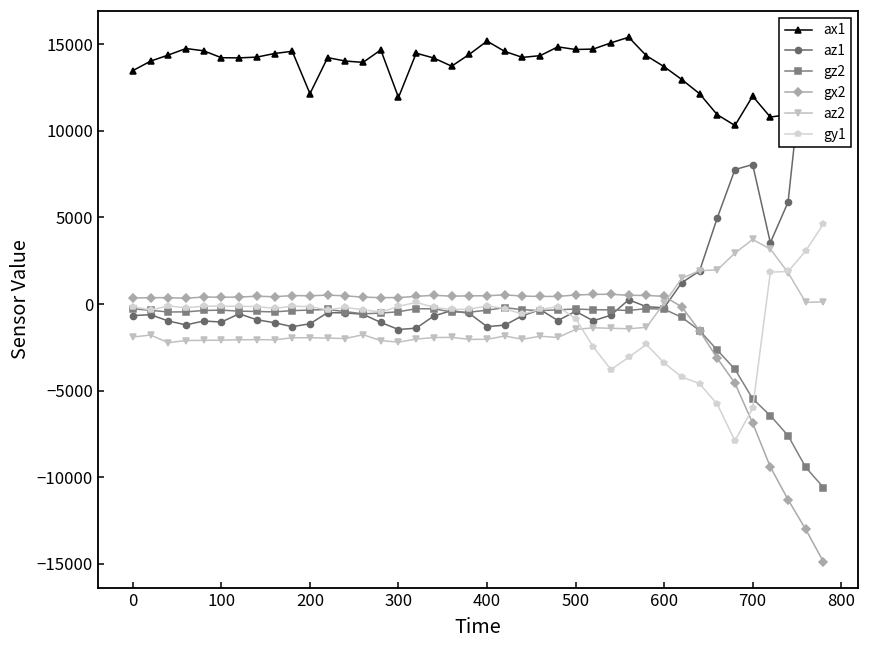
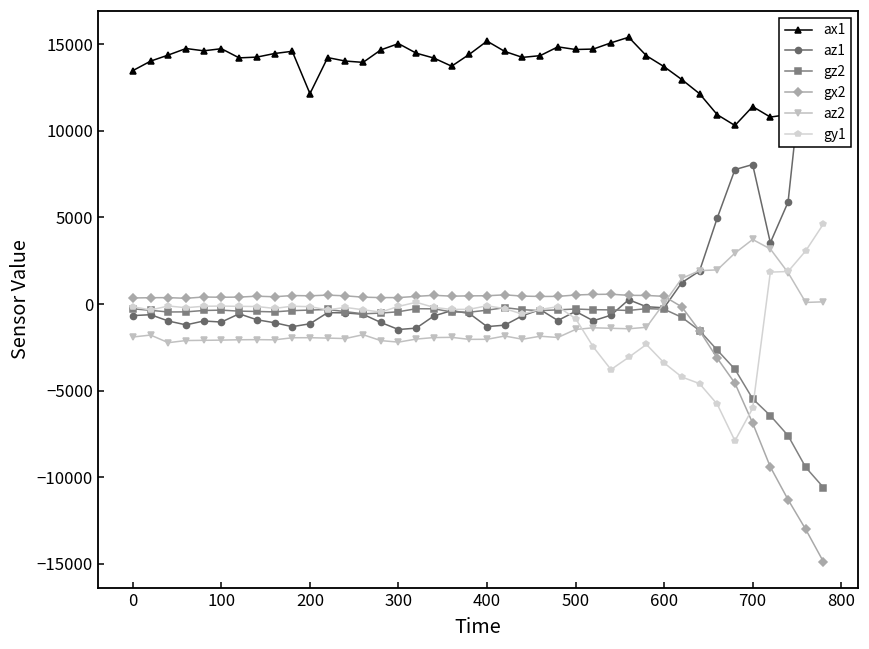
ax1, 100: 14200 -> 14700
ax1, 300: 11900 -> 15000
ax1, 700: 12000 -> 11400
